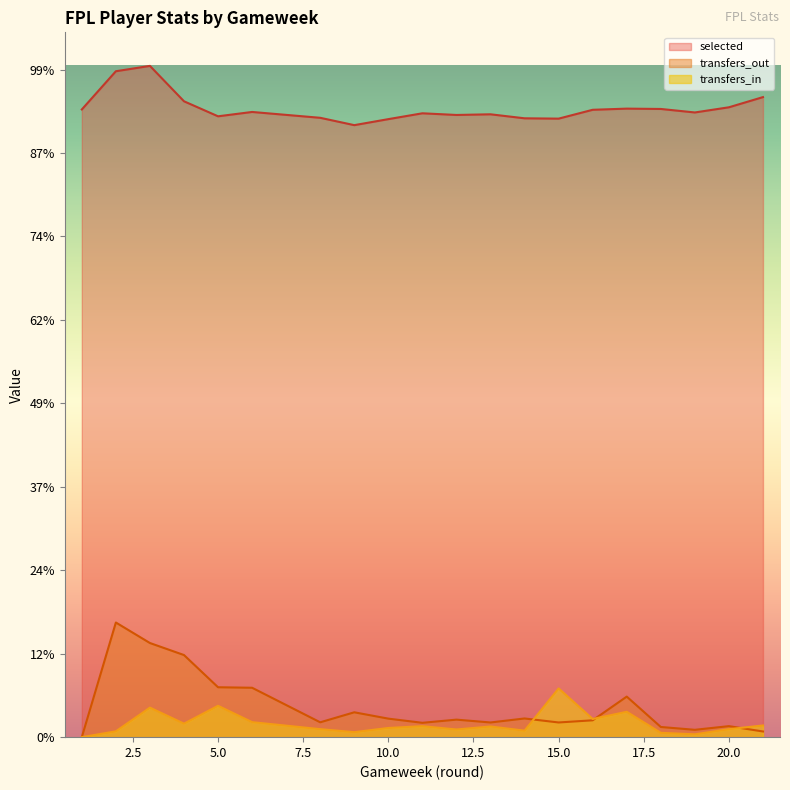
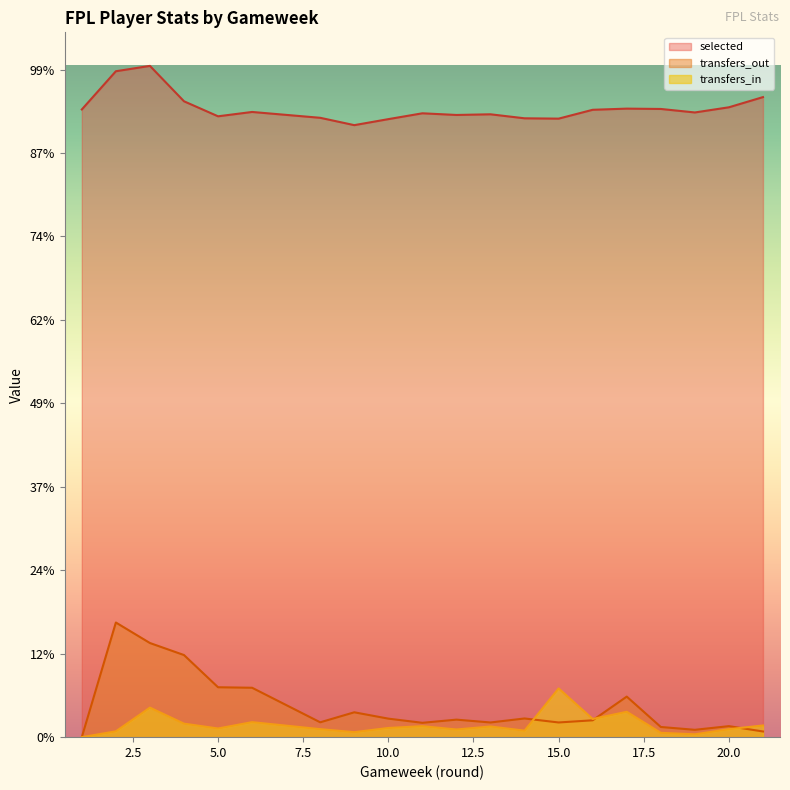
transfers_in, 5.0: 5% -> 1%
